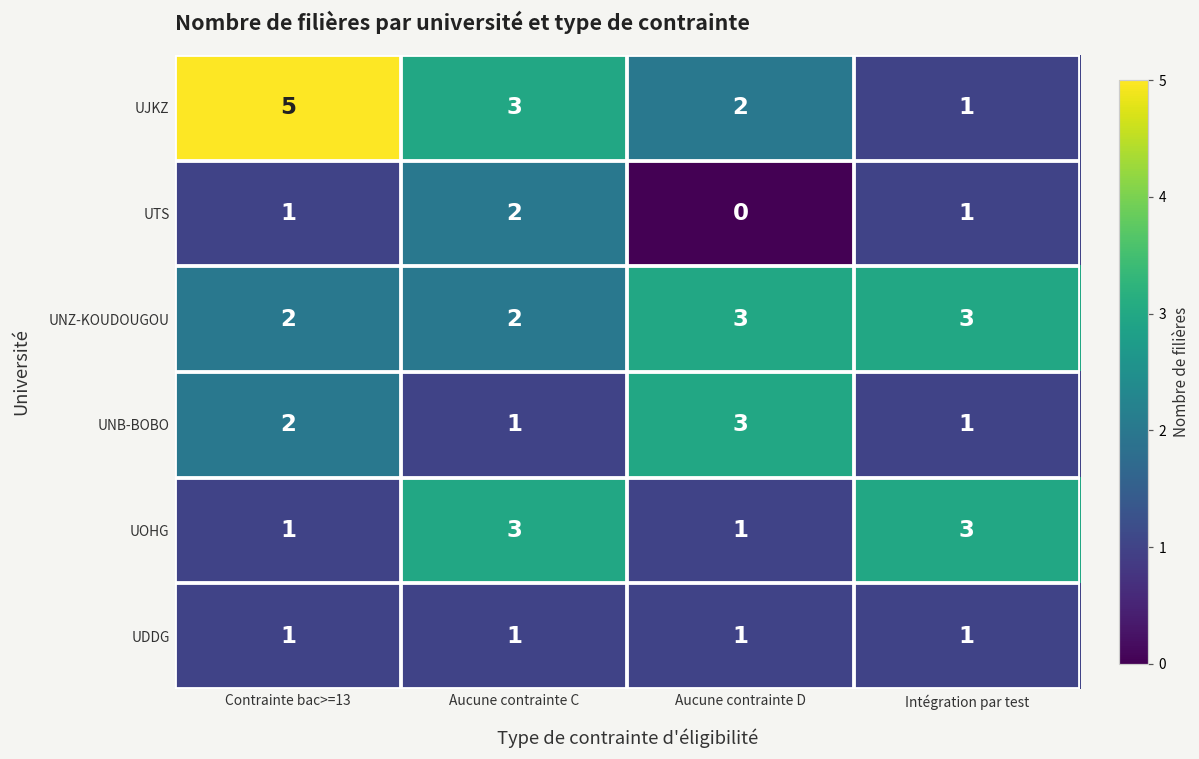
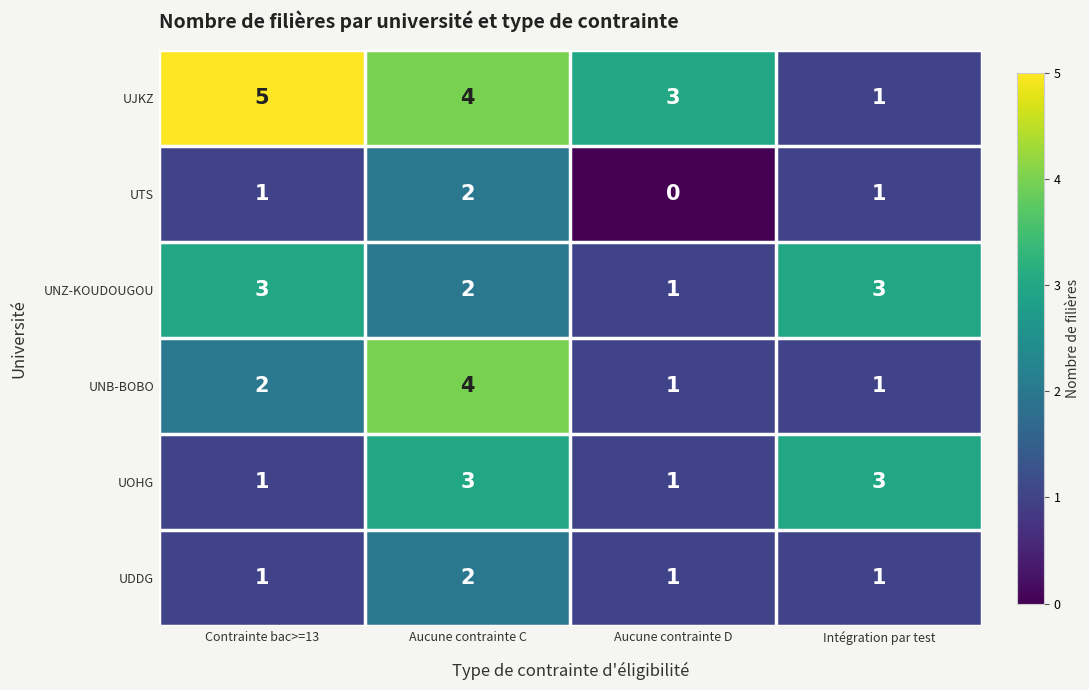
UJKZ, Aucune contrainte C: 3 -> 4
UJKZ, Aucune contrainte D: 2 -> 3
UNZ-KOUDOUGOU, Contrainte bac>=13: 2 -> 3
UNZ-KOUDOUGOU, Aucune contrainte D: 3 -> 1
UNB-BOBO, Aucune contrainte C: 1 -> 4
UNB-BOBO, Aucune contrainte D: 3 -> 1
UDDG, Aucune contrainte C: 1 -> 2
